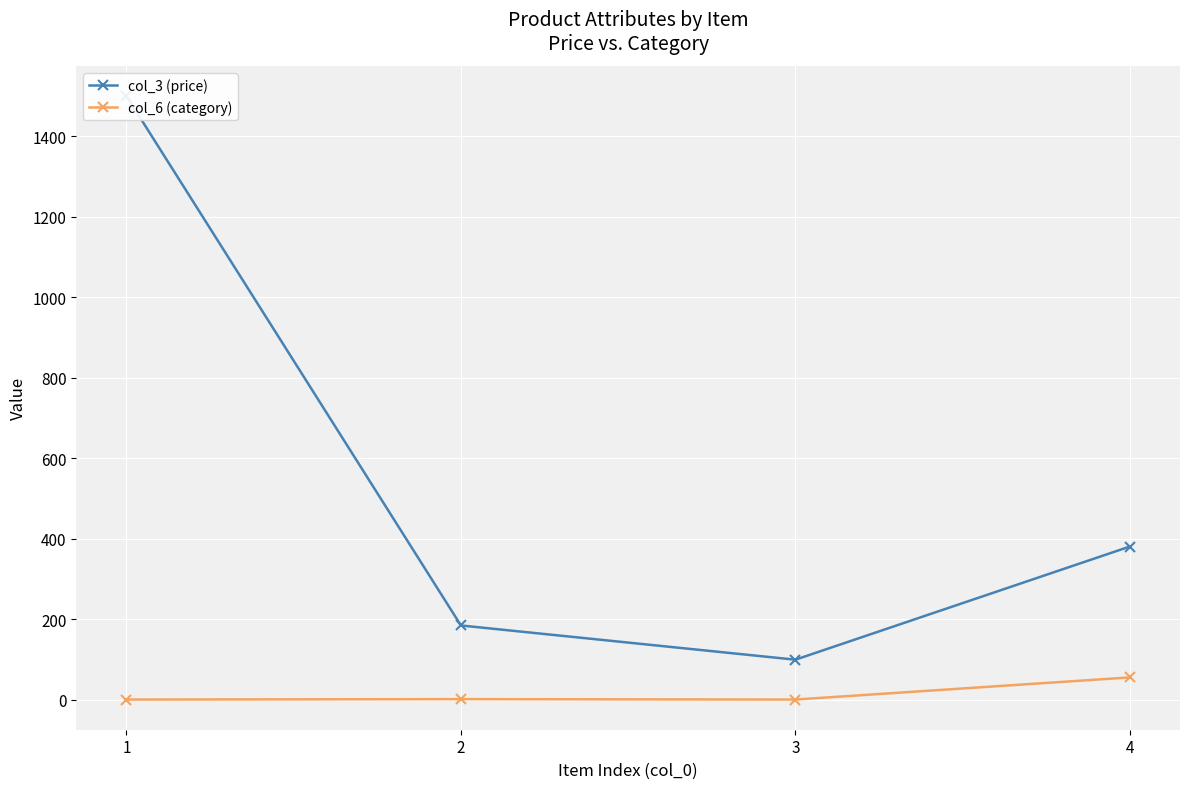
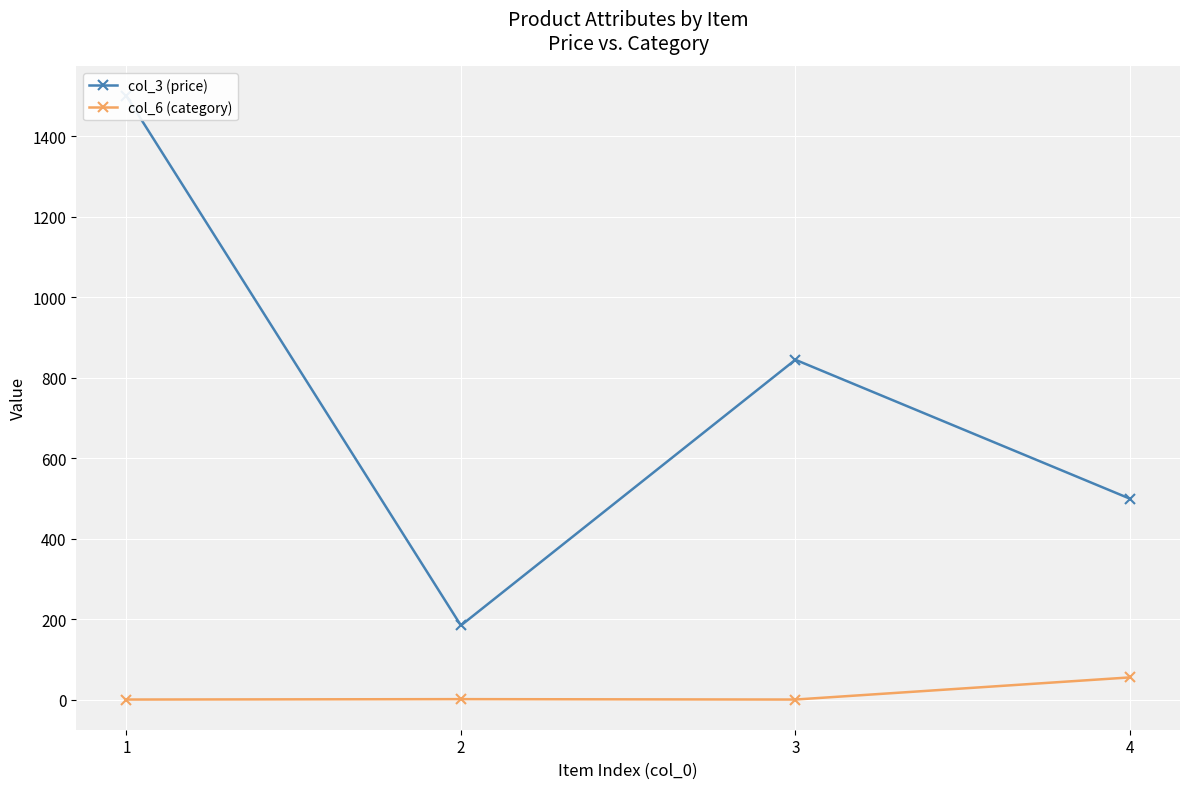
col_3 (price), 3: 100 -> 850
col_3 (price), 4: 380 -> 500
